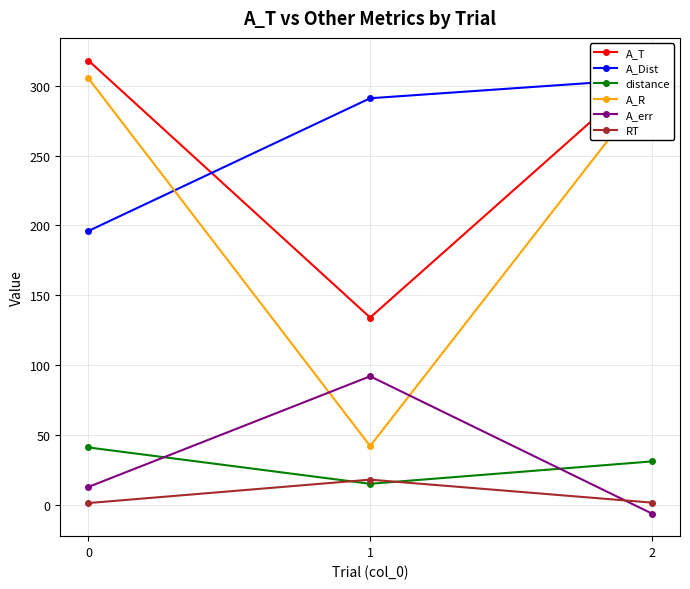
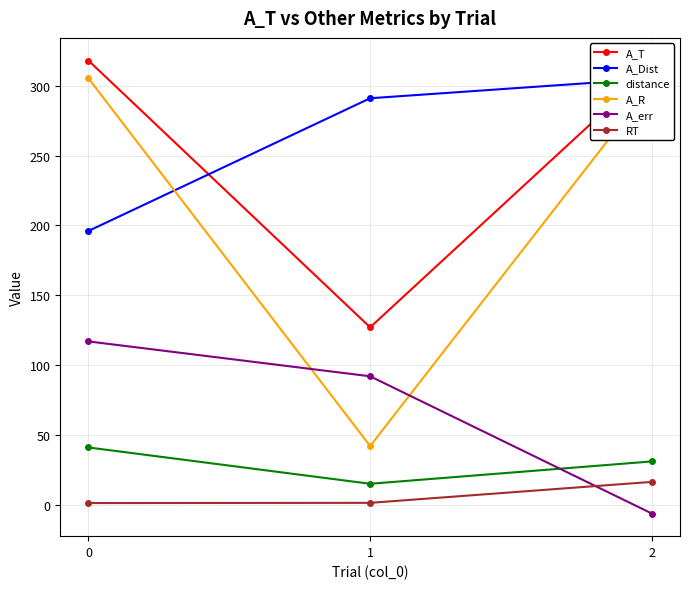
A_err, 0: 13 -> 117
A_T, 1: 134 -> 127
RT, 1: 18 -> 1
RT, 2: 2 -> 16
